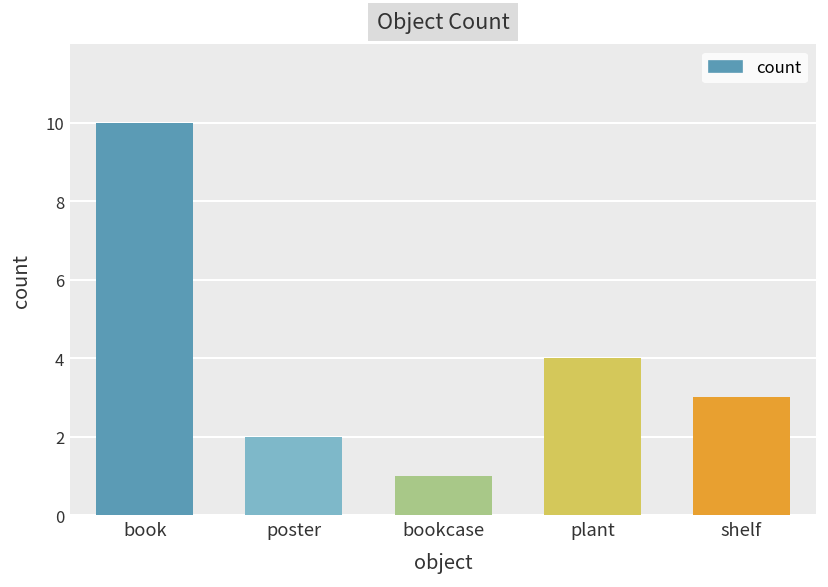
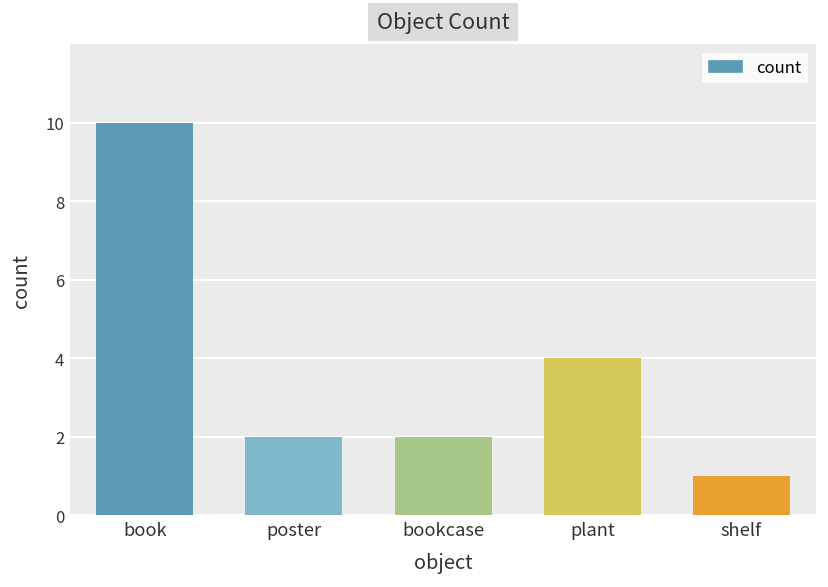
bookcase: 1 -> 2
shelf: 3 -> 1
